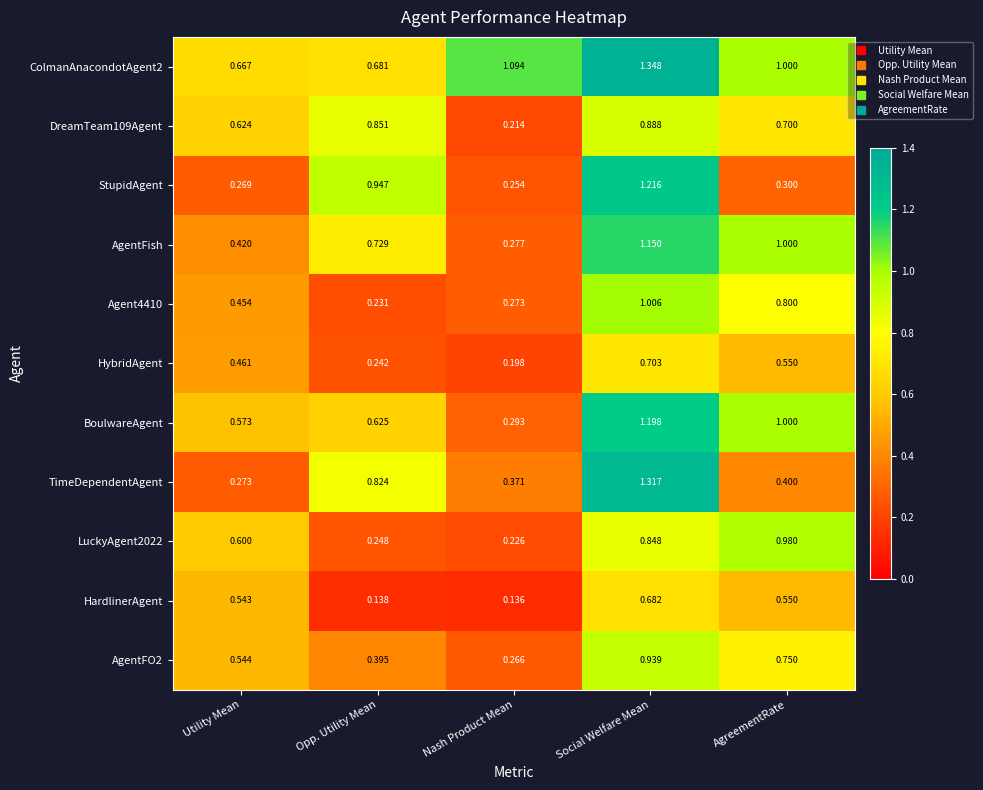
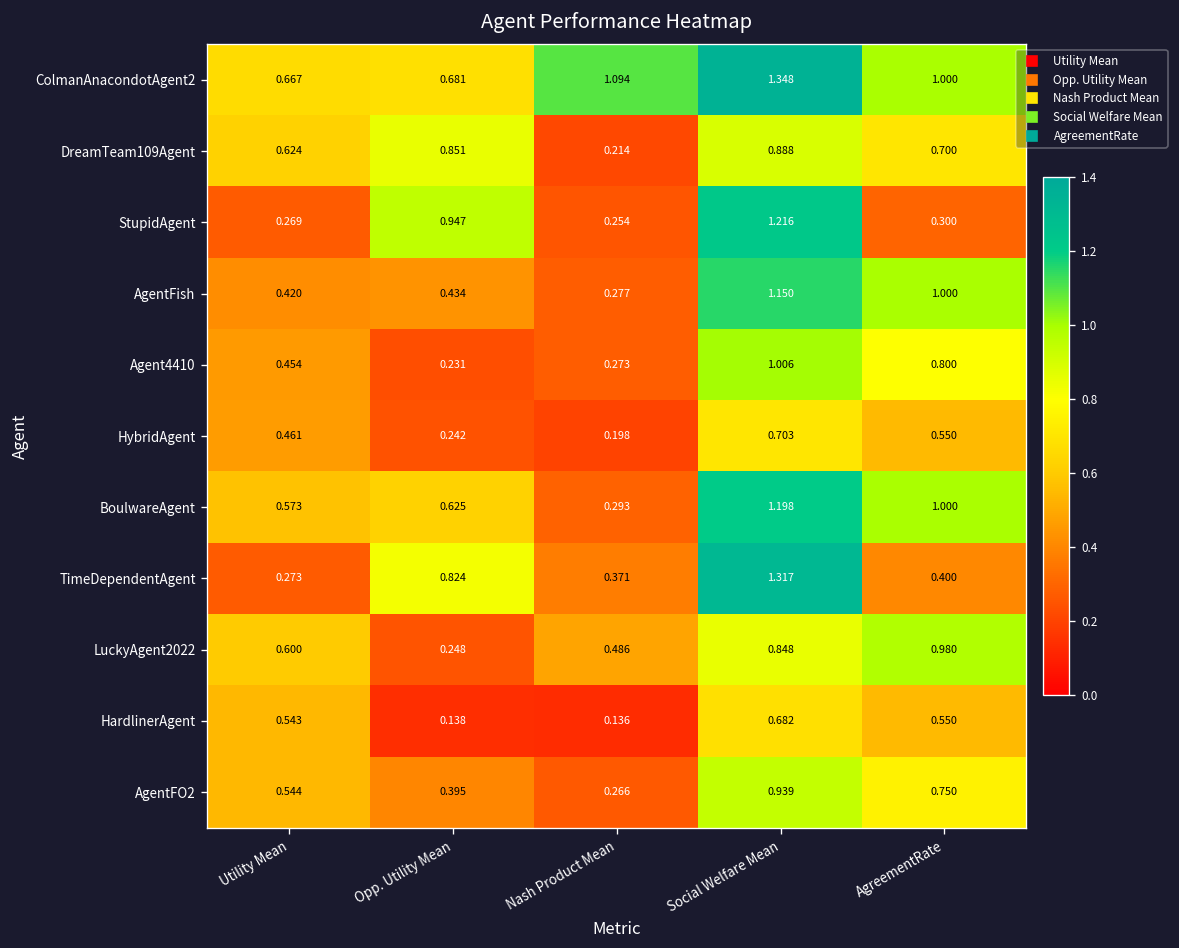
AgentFish, Opp. Utility Mean: 0.729 -> 0.434
LuckyAgent2022, Nash Product Mean: 0.226 -> 0.486
